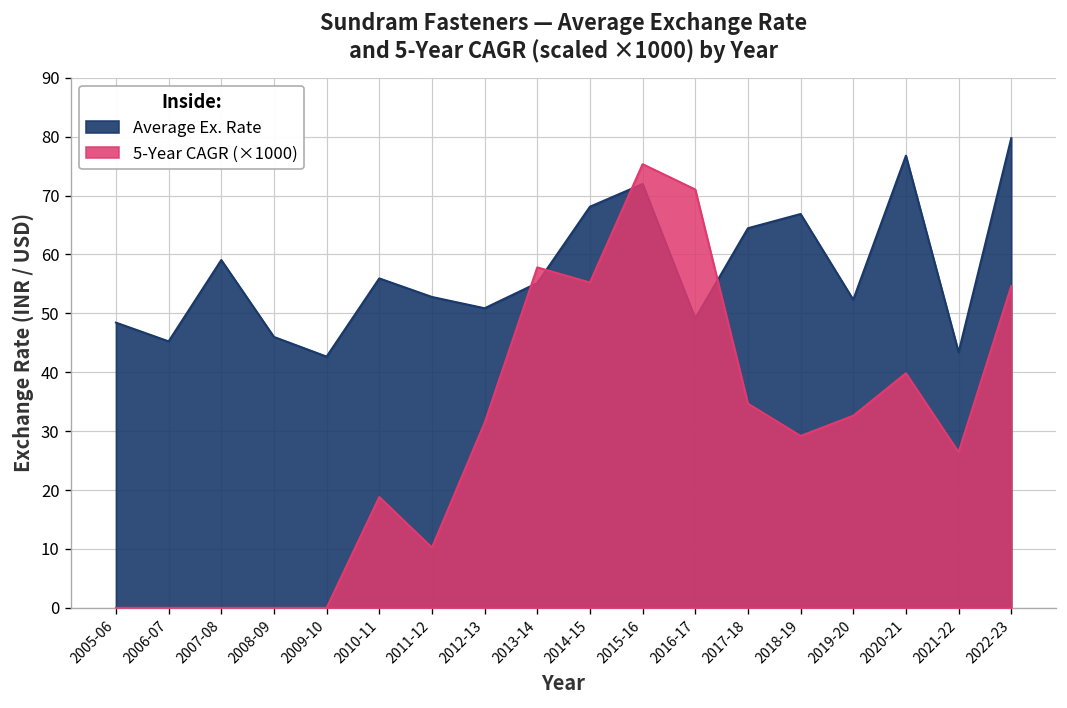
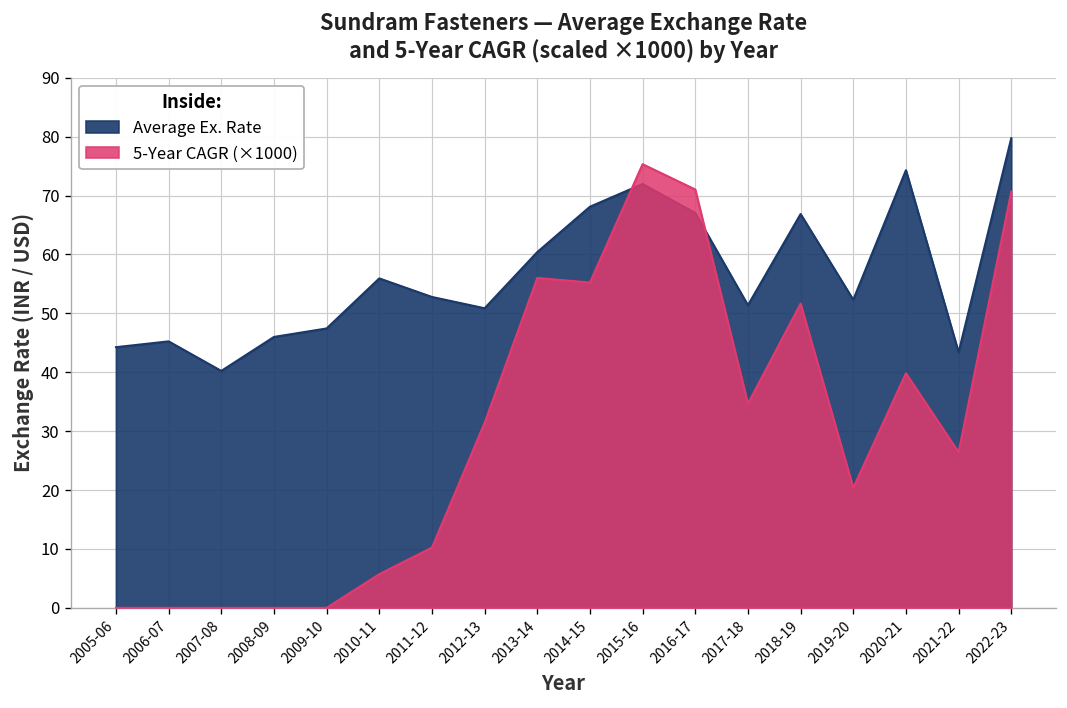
Average Ex. Rate, 2005-06: 48 -> 44
Average Ex. Rate, 2007-08: 59 -> 40
Average Ex. Rate, 2009-10: 43 -> 47
5-Year CAGR (×1000), 2010-11: 19 -> 6
Average Ex. Rate, 2013-14: 55 -> 60
5-Year CAGR (×1000), 2013-14: 58 -> 56
Average Ex. Rate, 2016-17: 49 -> 67
Average Ex. Rate, 2017-18: 64 -> 51
5-Year CAGR (×1000), 2018-19: 29 -> 52
5-Year CAGR (×1000), 2019-20: 33 -> 20
Average Ex. Rate, 2020-21: 77 -> 74
5-Year CAGR (×1000), 2022-23: 55 -> 71
